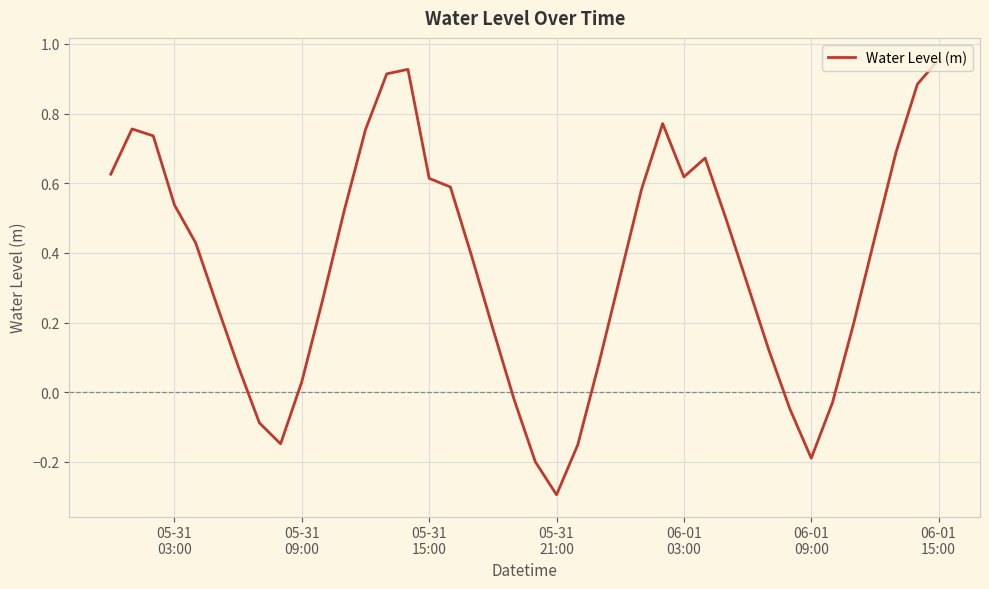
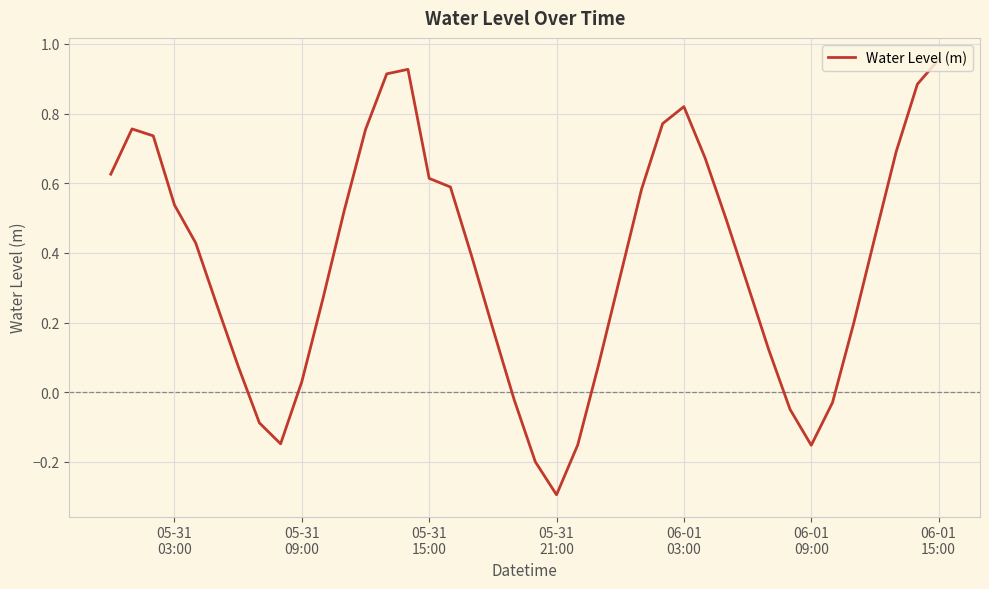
06-01 03:00: 0.62 -> 0.82
06-01 09:00: -0.19 -> -0.15
